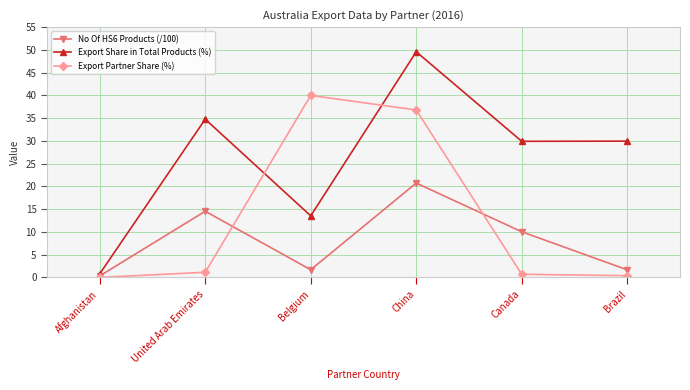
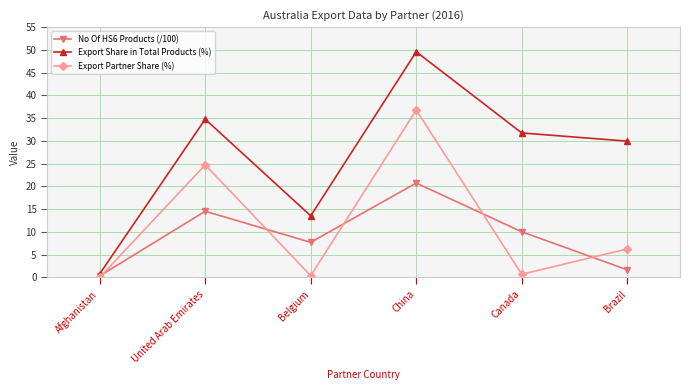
Export Partner Share (%), United Arab Emirates: 1 -> 25
No Of HS6 Products (/100), Belgium: 2 -> 8
Export Partner Share (%), Belgium: 40 -> 0
Export Share in Total Products (%), Canada: 30 -> 32
Export Partner Share (%), Brazil: 0 -> 6
